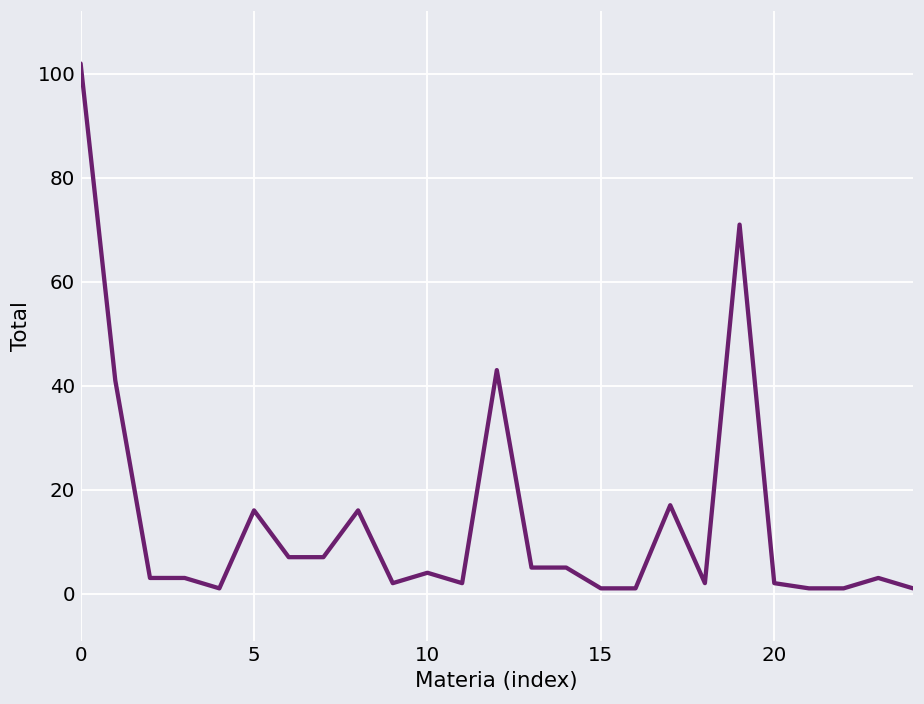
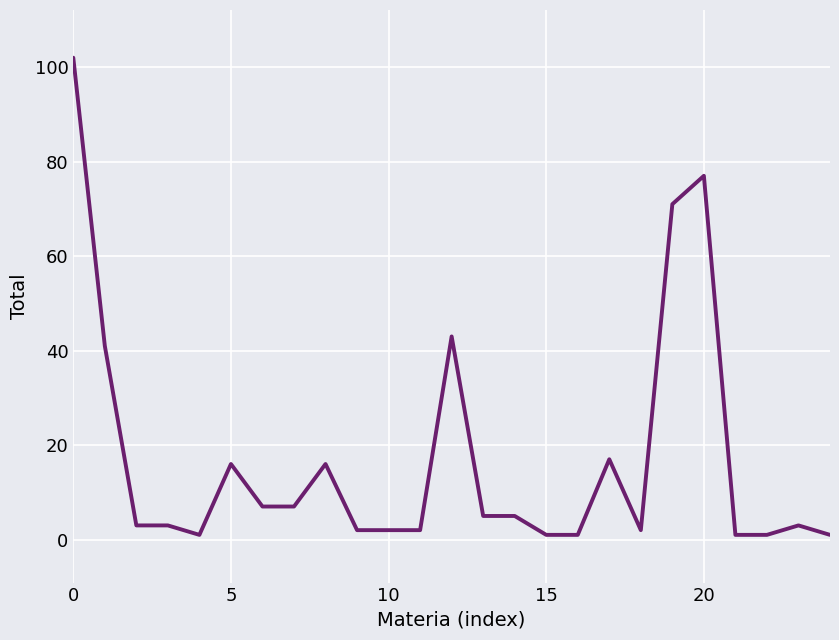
10: 4 -> 2
20: 2 -> 77
